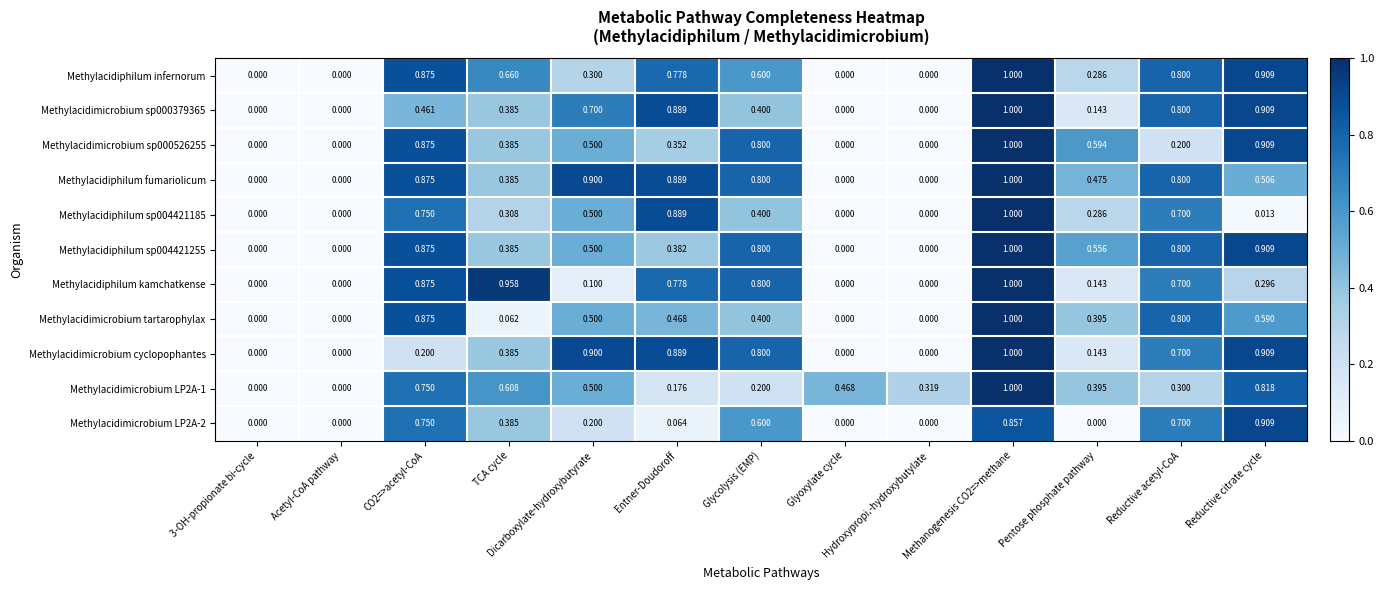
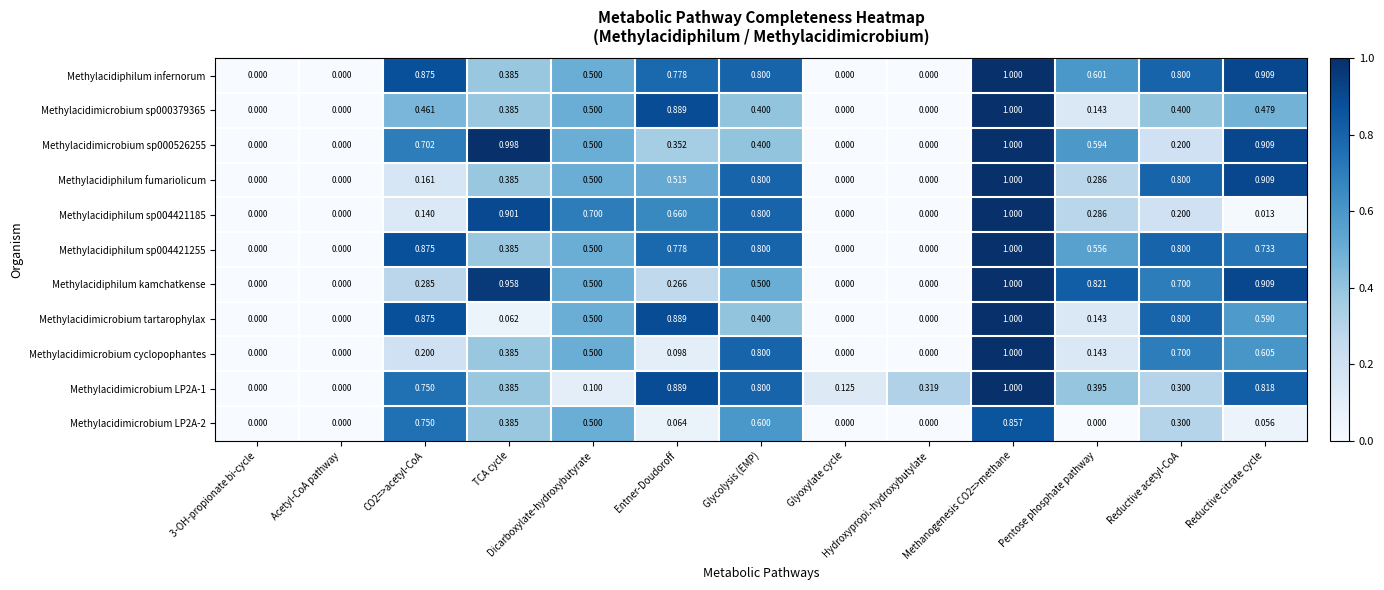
Methylacidiphilum infernorum, TCA cycle: 0.660 -> 0.385
Methylacidiphilum infernorum, Dicarboxylate-hydroxybutyrate: 0.300 -> 0.500
Methylacidiphilum infernorum, Glycolysis (EMP): 0.600 -> 0.800
Methylacidiphilum infernorum, Pentose phosphate pathway: 0.286 -> 0.601
Methylacidimicrobium sp000379365, Dicarboxylate-hydroxybutyrate: 0.700 -> 0.500
Methylacidimicrobium sp000379365, Reductive acetyl-CoA: 0.800 -> 0.400
Methylacidimicrobium sp000379365, Reductive citrate cycle: 0.909 -> 0.479
Methylacidimicrobium sp000526255, CO2=>acetyl-CoA: 0.875 -> 0.702
Methylacidimicrobium sp000526255, TCA cycle: 0.385 -> 0.998
Methylacidimicrobium sp000526255, Glycolysis (EMP): 0.800 -> 0.400
Methylacidiphilum fumariolicum, CO2=>acetyl-CoA: 0.875 -> 0.161
Methylacidiphilum fumariolicum, Dicarboxylate-hydroxybutyrate: 0.900 -> 0.500
Methylacidiphilum fumariolicum, Entner-Doudoroff: 0.889 -> 0.515
Methylacidiphilum fumariolicum, Pentose phosphate pathway: 0.475 -> 0.286
Methylacidiphilum fumariolicum, Reductive citrate cycle: 0.506 -> 0.909
Methylacidiphilum sp004421185, CO2=>acetyl-CoA: 0.750 -> 0.140
Methylacidiphilum sp004421185, TCA cycle: 0.308 -> 0.901
Methylacidiphilum sp004421185, Dicarboxylate-hydroxybutyrate: 0.500 -> 0.700
Methylacidiphilum sp004421185, Entner-Doudoroff: 0.889 -> 0.660
Methylacidiphilum sp004421185, Glycolysis (EMP): 0.400 -> 0.800
Methylacidiphilum sp004421185, Reductive acetyl-CoA: 0.700 -> 0.200
Methylacidiphilum sp004421255, Entner-Doudoroff: 0.382 -> 0.778
Methylacidiphilum sp004421255, Reductive citrate cycle: 0.909 -> 0.733
Methylacidiphilum kamchatkense, CO2=>acetyl-CoA: 0.875 -> 0.285
Methylacidiphilum kamchatkense, Dicarboxylate-hydroxybutyrate: 0.100 -> 0.500
Methylacidiphilum kamchatkense, Entner-Doudoroff: 0.778 -> 0.266
Methylacidiphilum kamchatkense, Glycolysis (EMP): 0.800 -> 0.500
Methylacidiphilum kamchatkense, Pentose phosphate pathway: 0.143 -> 0.821
Methylacidiphilum kamchatkense, Reductive citrate cycle: 0.296 -> 0.909
Methylacidimicrobium tartarophylax, Entner-Doudoroff: 0.468 -> 0.889
Methylacidimicrobium tartarophylax, Pentose phosphate pathway: 0.395 -> 0.143
Methylacidimicrobium cyclopophantes, Dicarboxylate-hydroxybutyrate: 0.900 -> 0.500
Methylacidimicrobium cyclopophantes, Entner-Doudoroff: 0.889 -> 0.098
Methylacidimicrobium cyclopophantes, Reductive citrate cycle: 0.909 -> 0.605
Methylacidimicrobium LP2A-1, TCA cycle: 0.608 -> 0.385
Methylacidimicrobium LP2A-1, Dicarboxylate-hydroxybutyrate: 0.500 -> 0.100
Methylacidimicrobium LP2A-1, Entner-Doudoroff: 0.176 -> 0.889
Methylacidimicrobium LP2A-1, Glycolysis (EMP): 0.200 -> 0.800
Methylacidimicrobium LP2A-1, Glyoxylate cycle: 0.468 -> 0.125
Methylacidimicrobium LP2A-2, Dicarboxylate-hydroxybutyrate: 0.200 -> 0.500
Methylacidimicrobium LP2A-2, Reductive acetyl-CoA: 0.700 -> 0.300
Methylacidimicrobium LP2A-2, Reductive citrate cycle: 0.909 -> 0.056
